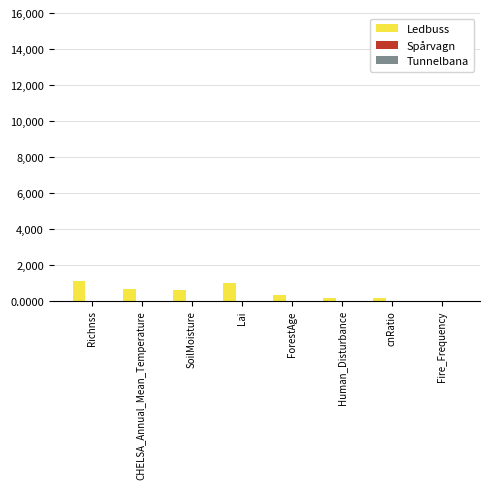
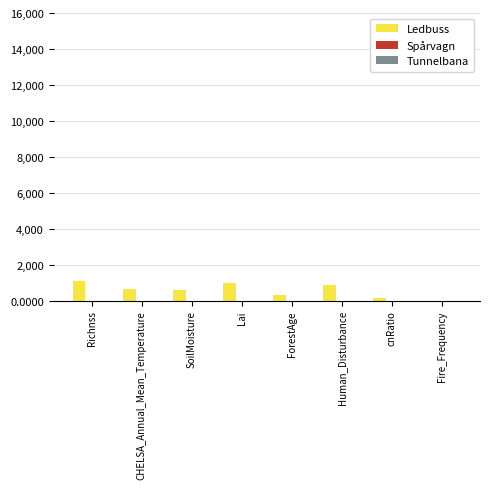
Ledbuss, Human_Disturbance: 200 -> 900
